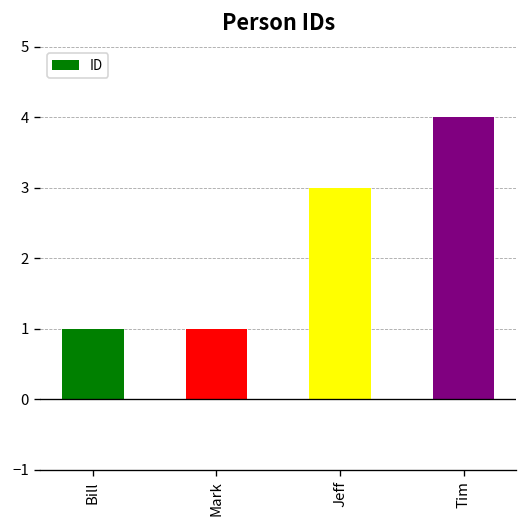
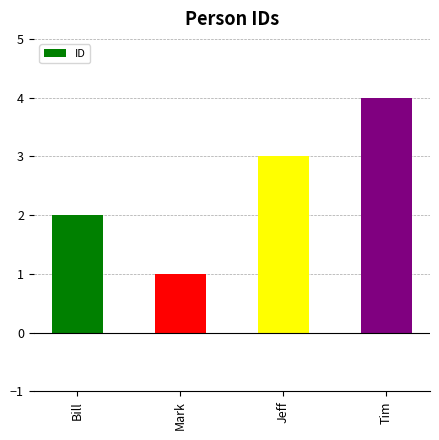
Bill: 1 -> 2
